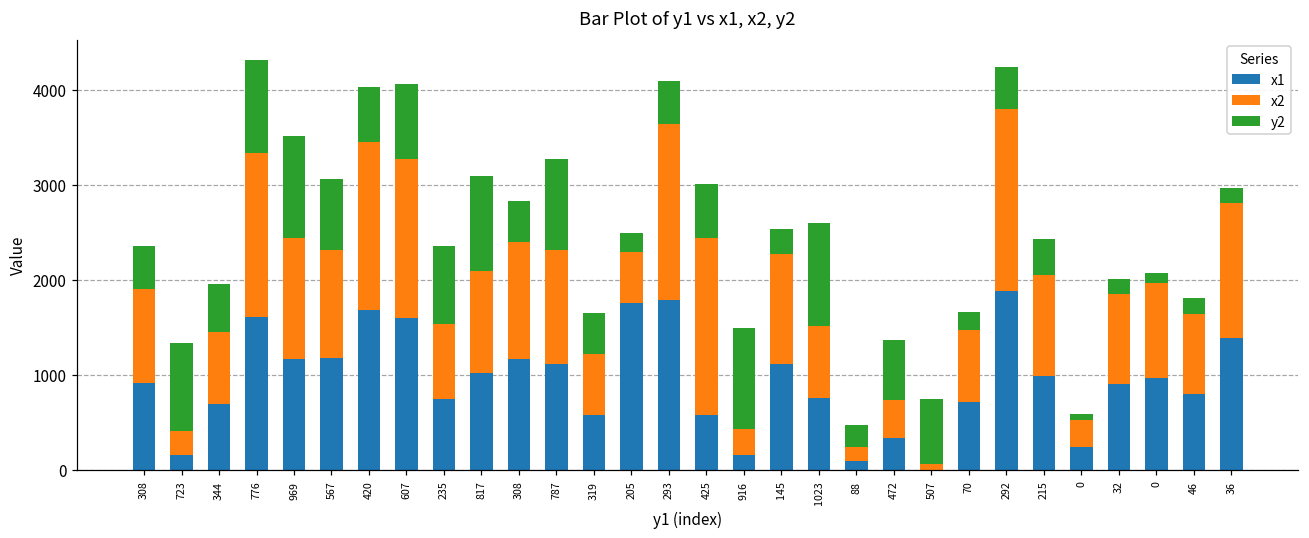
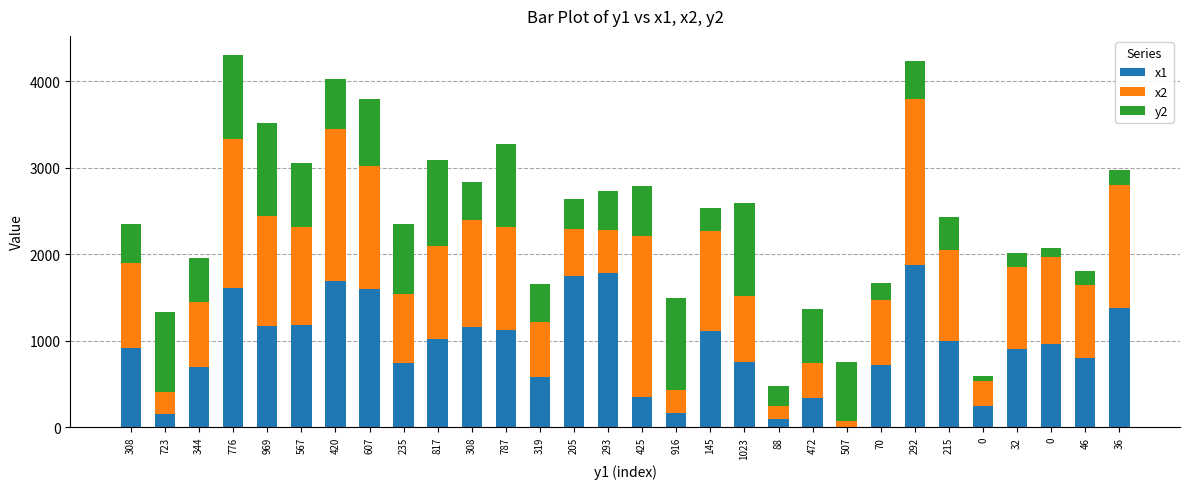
x2, 607: 1700 -> 1400
y2, 205: 200 -> 400
x2, 293: 1900 -> 500
x1, 425: 600 -> 400
